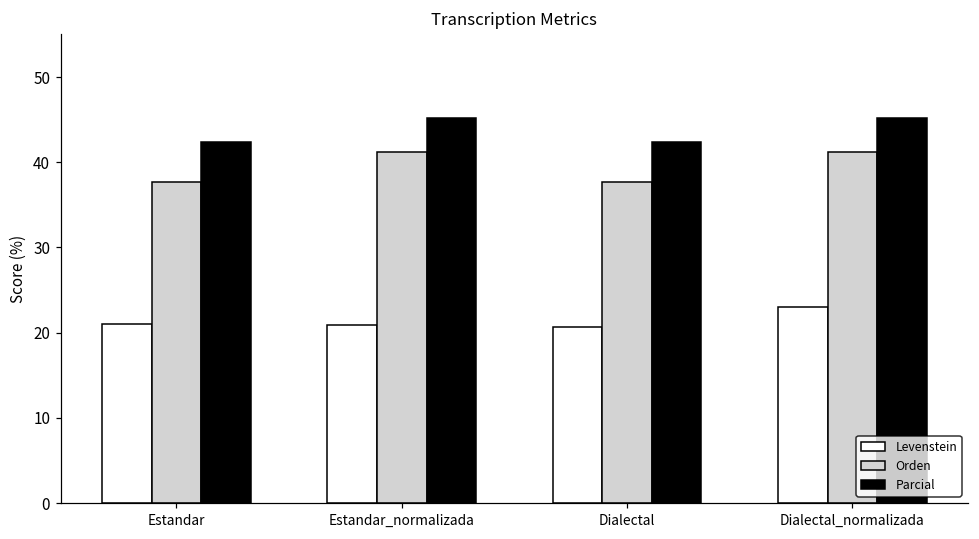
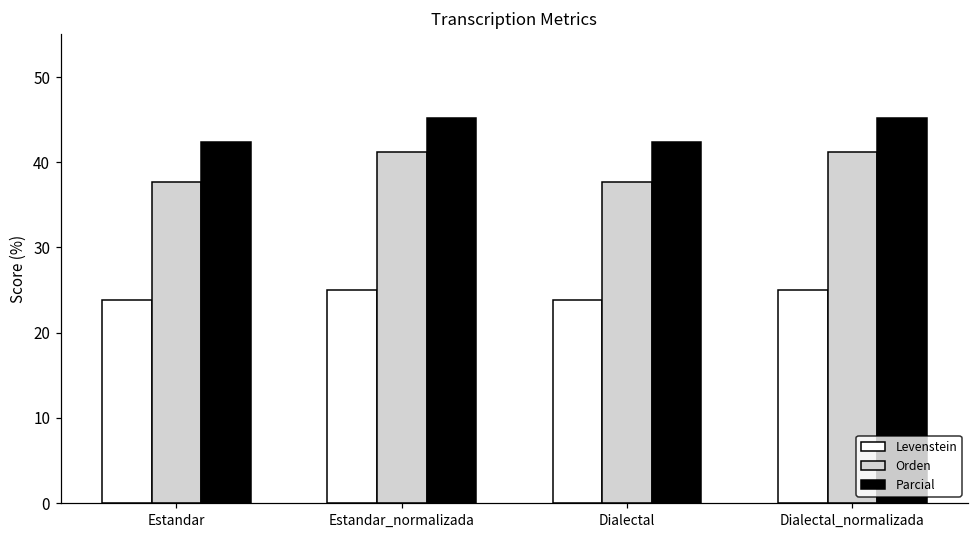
Levenstein, Estandar: 21 -> 24
Levenstein, Estandar_normalizada: 21 -> 25
Levenstein, Dialectal: 21 -> 24
Levenstein, Dialectal_normalizada: 23 -> 25
